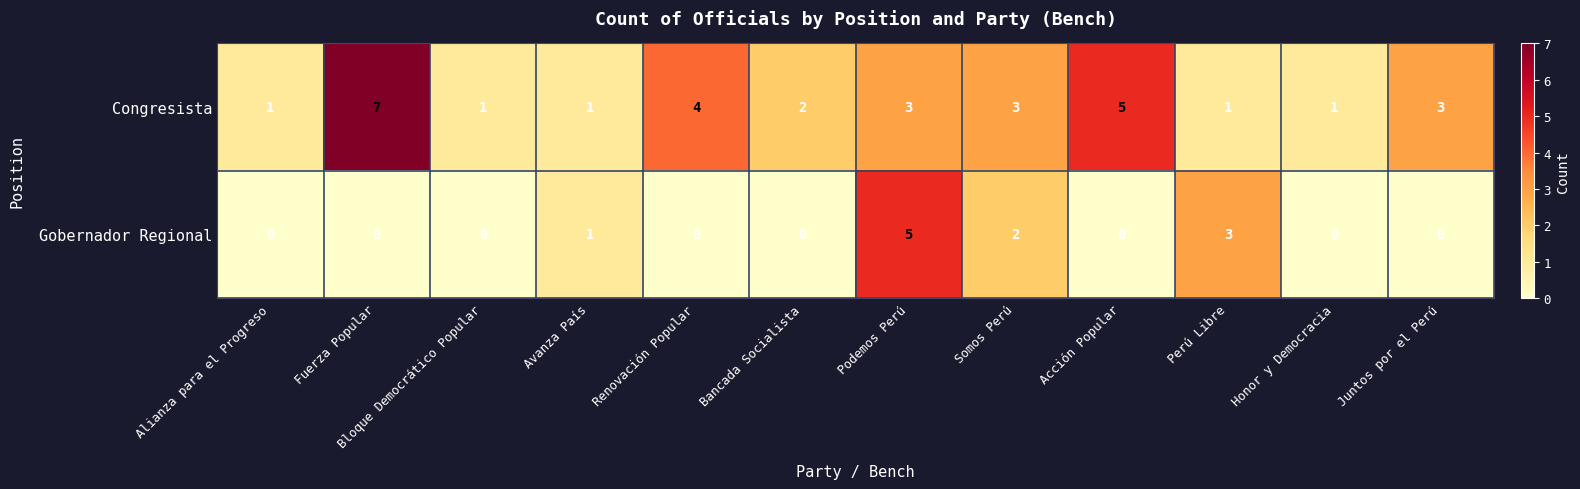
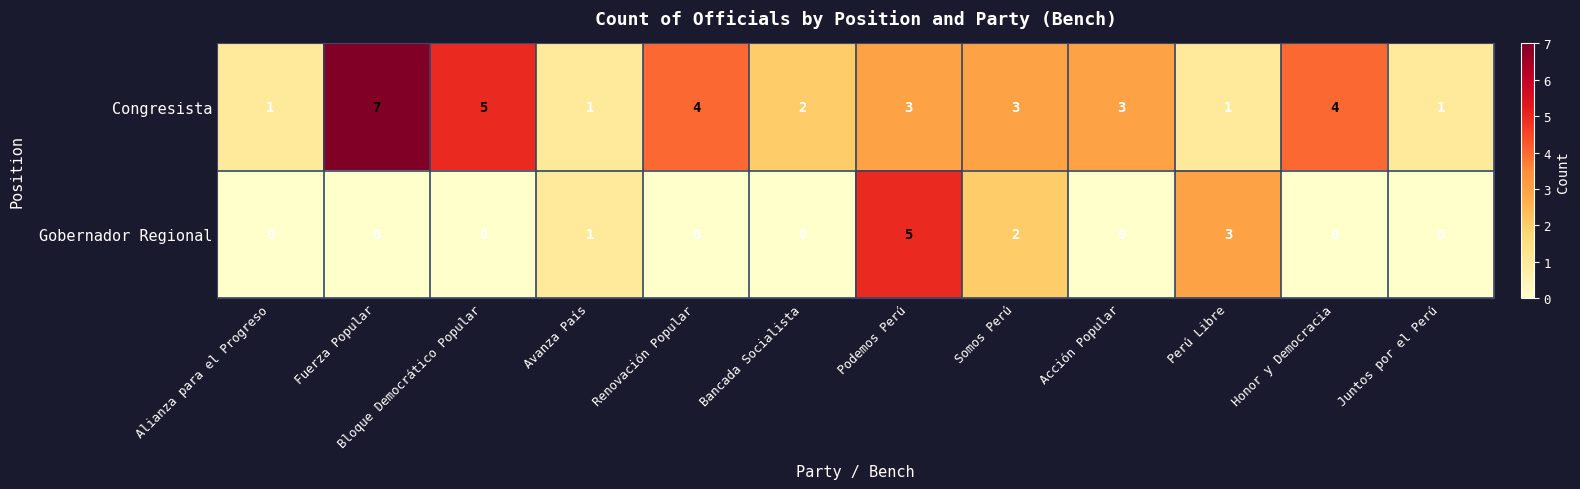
Congresista, Bloque Democrático Popular: 1 -> 5
Congresista, Acción Popular: 5 -> 3
Congresista, Honor y Democracia: 1 -> 4
Congresista, Juntos por el Perú: 3 -> 1
